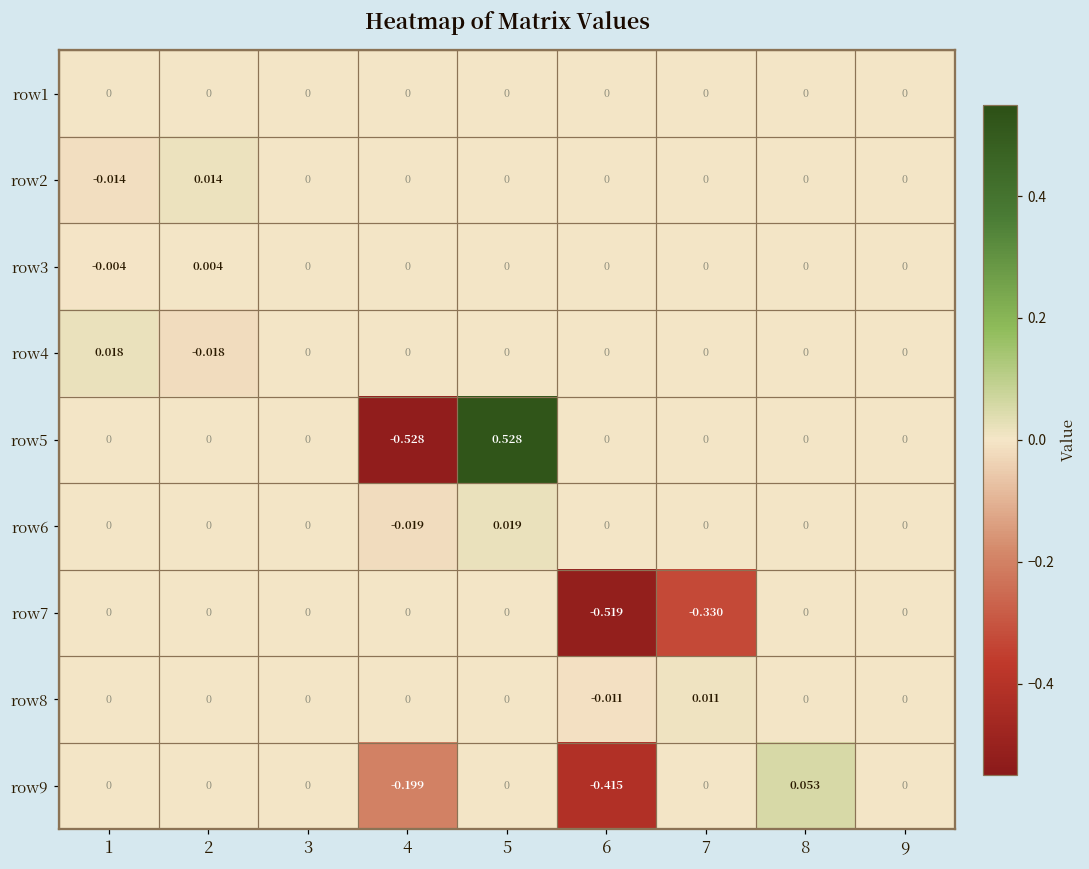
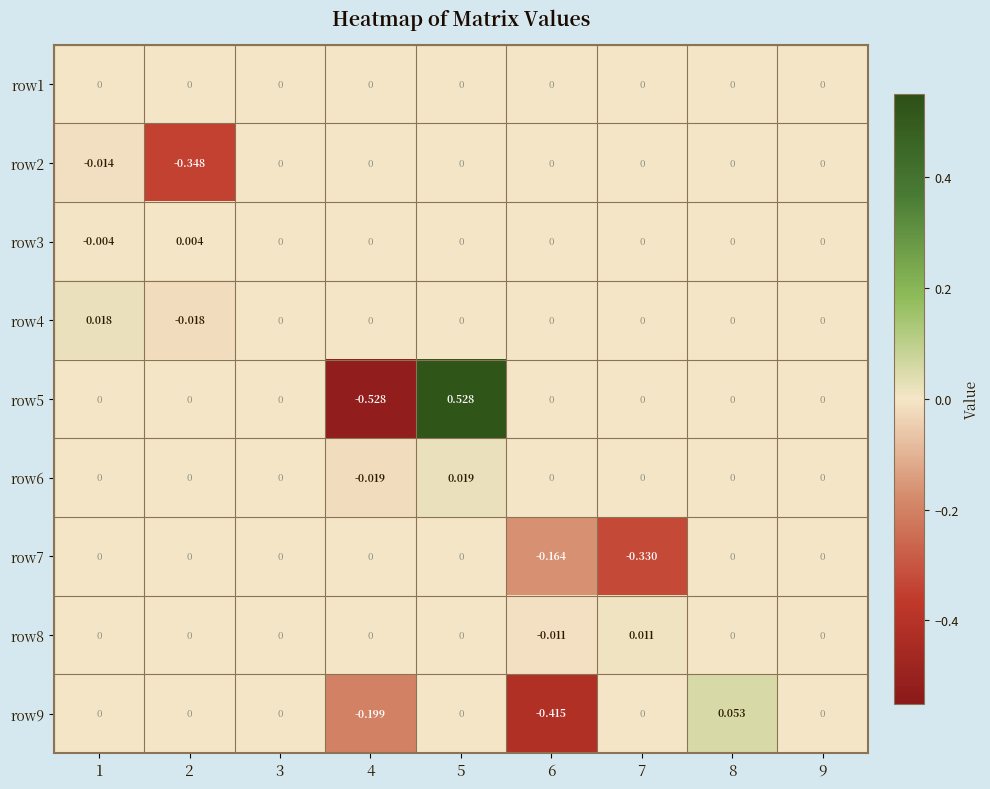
row2, 2: 0.014 -> -0.348
row7, 6: -0.519 -> -0.164
